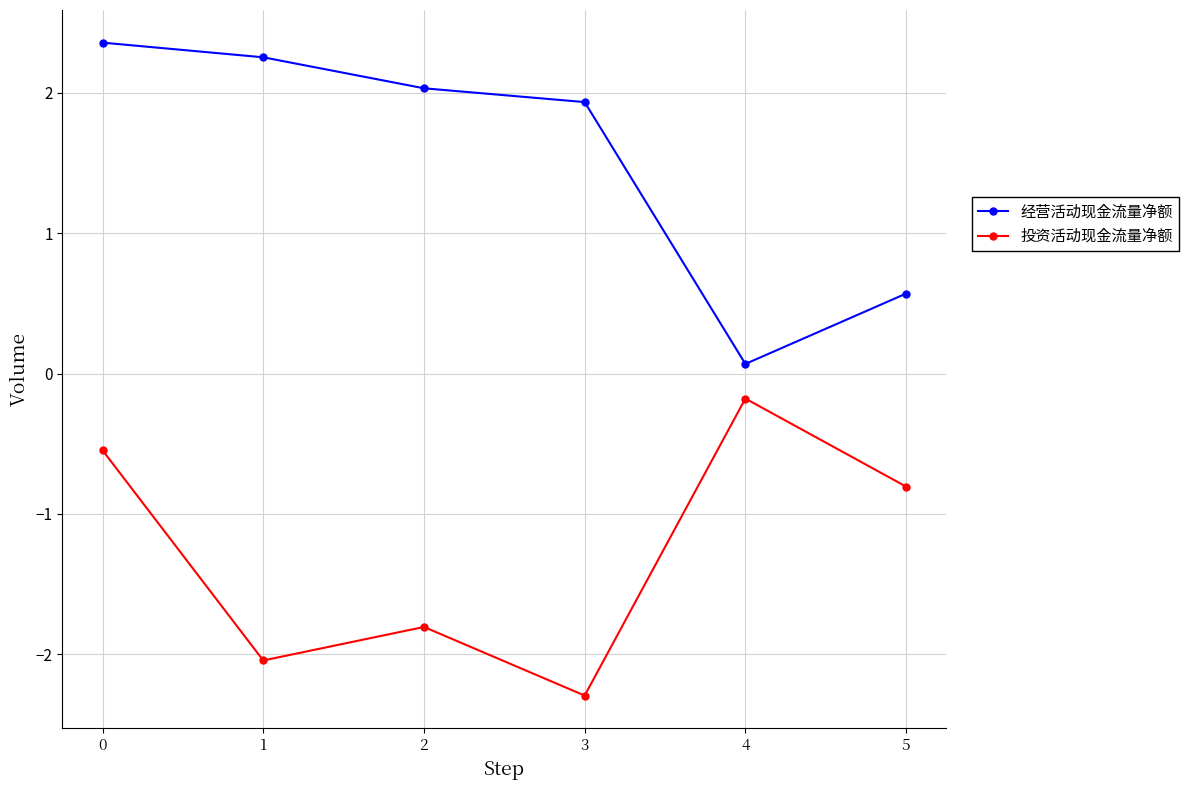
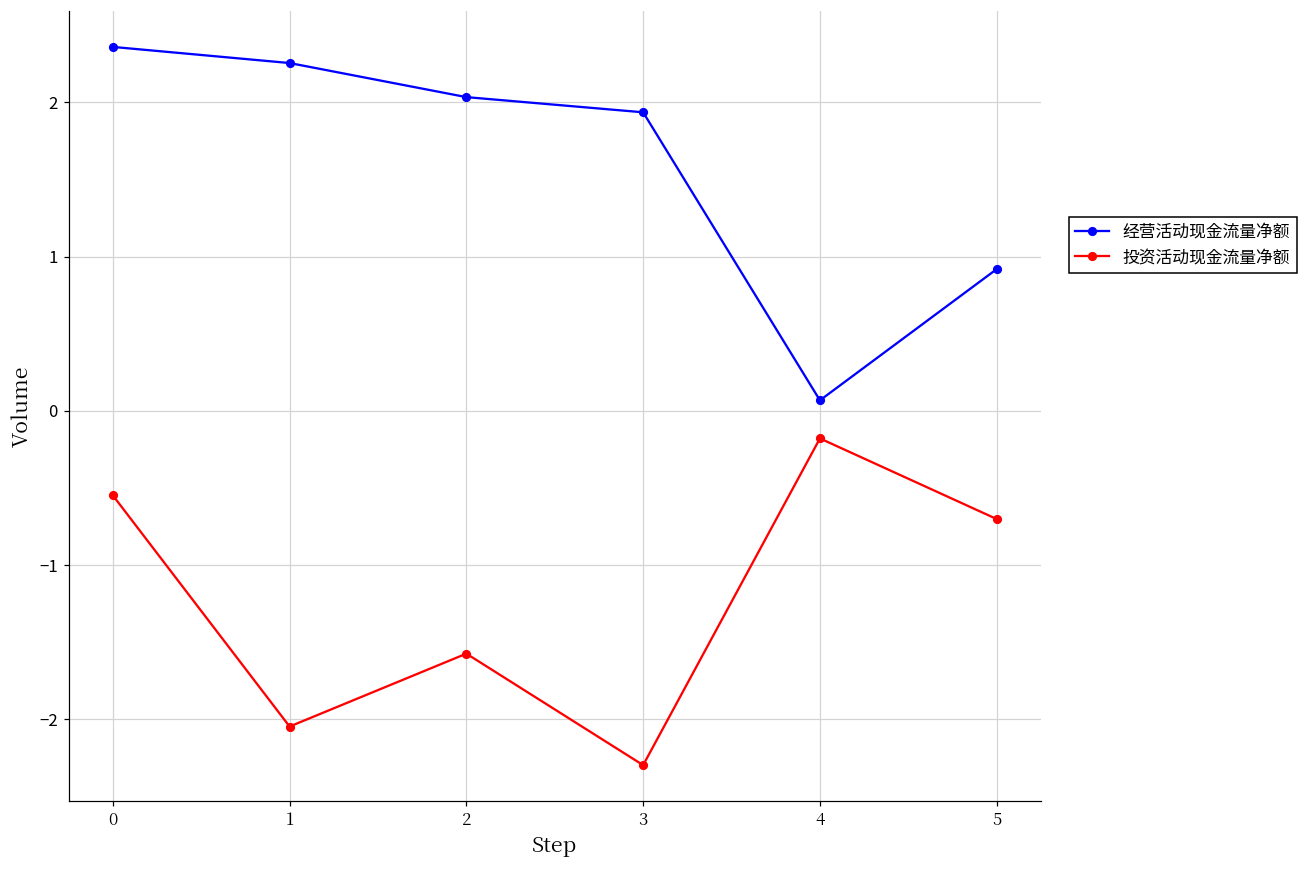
投资活动现金流量净额, 2: -1.81 -> -1.57
经营活动现金流量净额, 5: 0.57 -> 0.92
投资活动现金流量净额, 5: -0.81 -> -0.70
